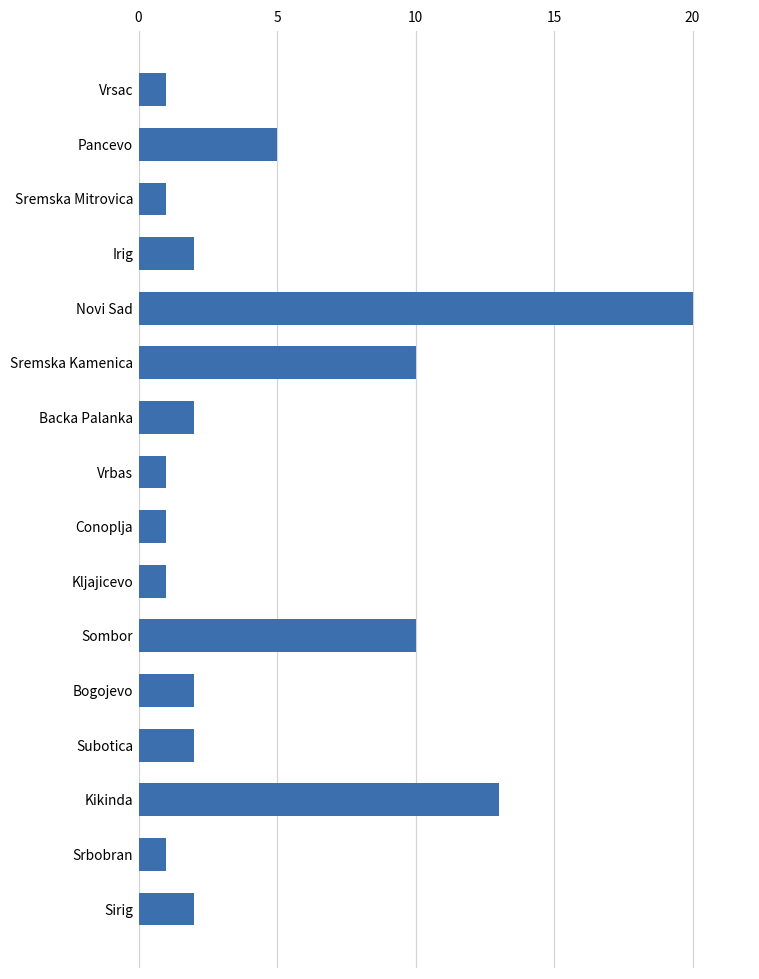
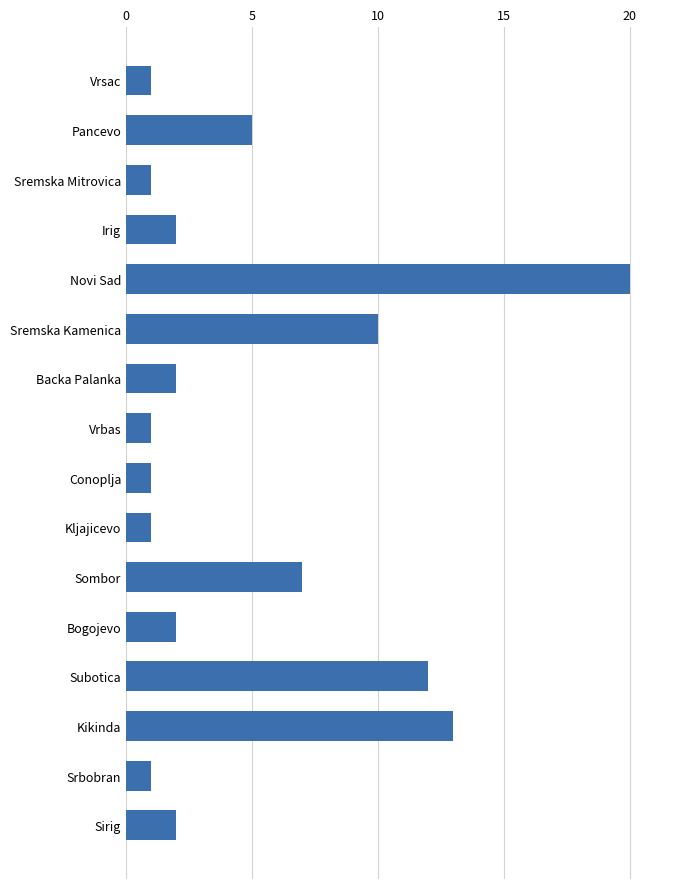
Sombor: 10 -> 7
Subotica: 2 -> 12
